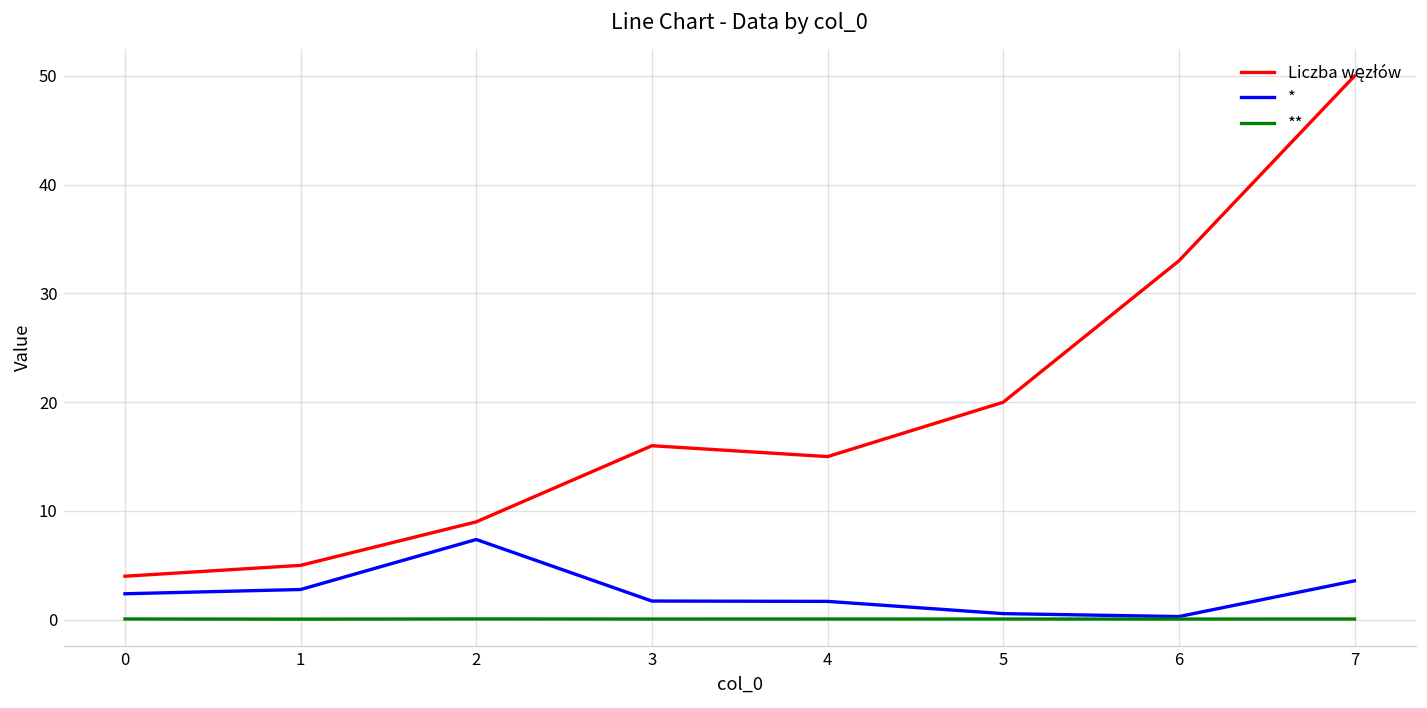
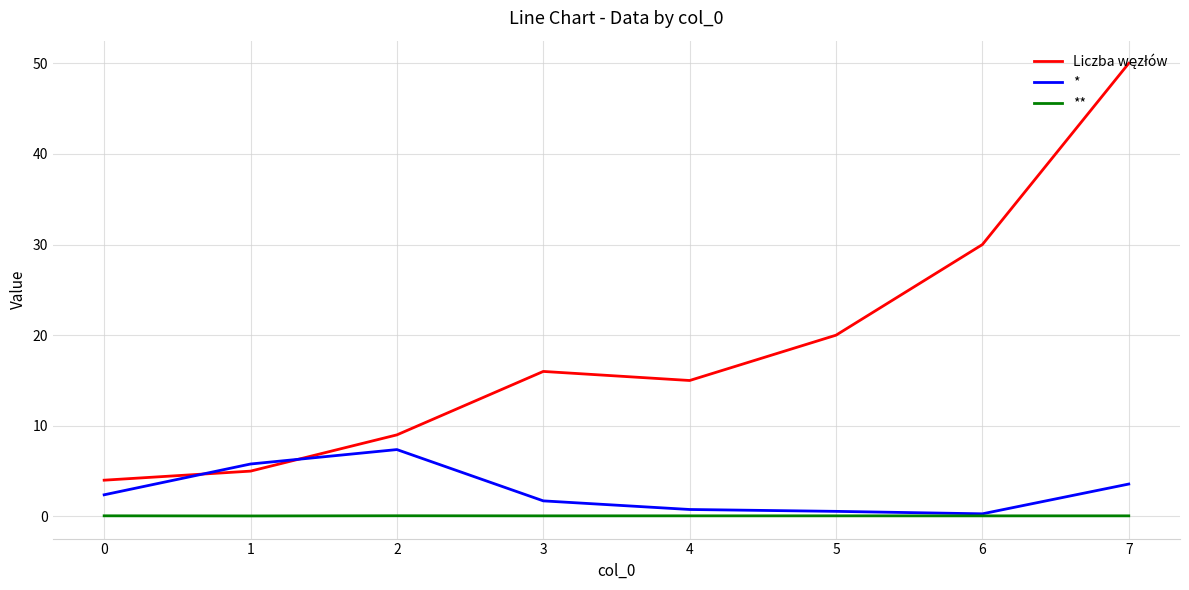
*, 1: 3 -> 6
*, 4: 2 -> 1
Liczba węzłów, 6: 33 -> 30
